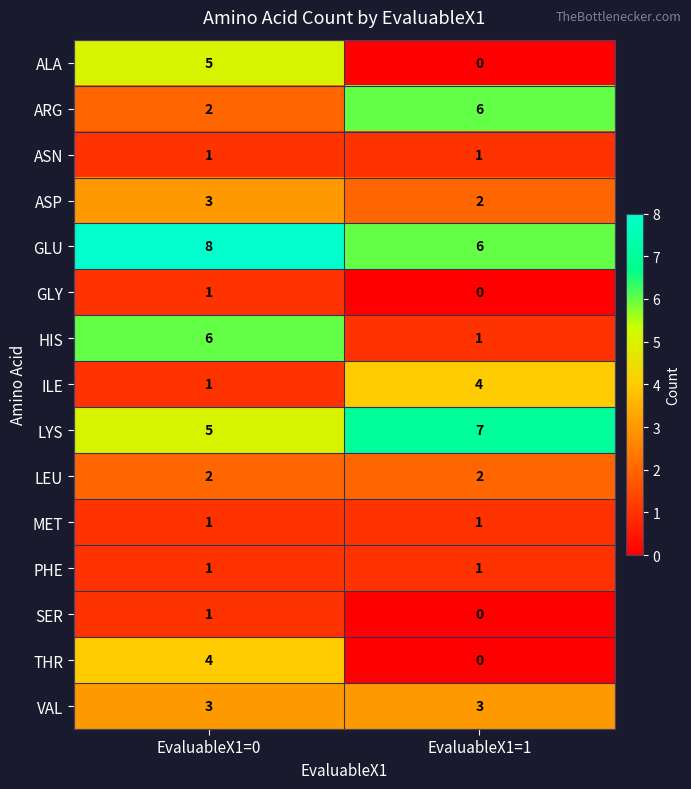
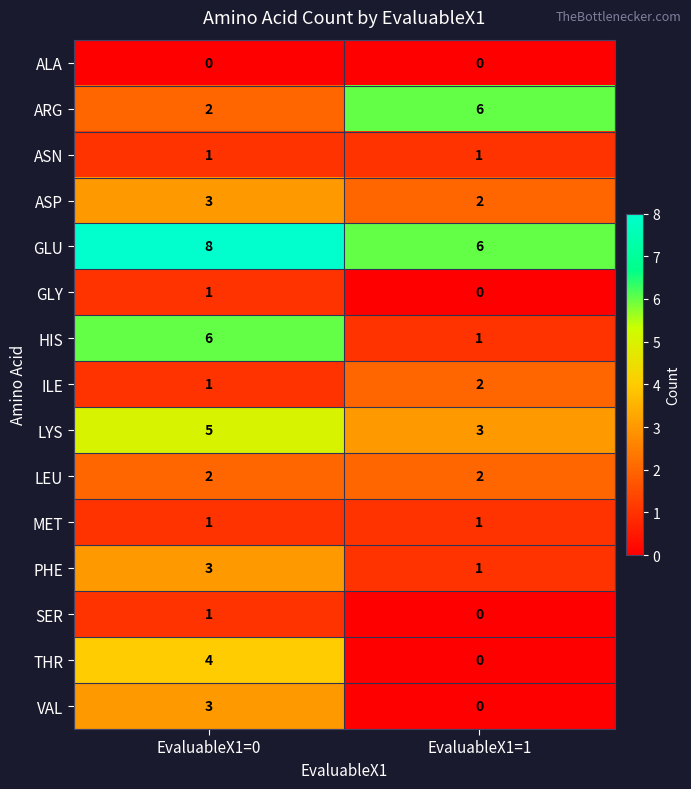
ALA, EvaluableX1=0: 5 -> 0
ILE, EvaluableX1=1: 4 -> 2
LYS, EvaluableX1=1: 7 -> 3
PHE, EvaluableX1=0: 1 -> 3
VAL, EvaluableX1=1: 3 -> 0
